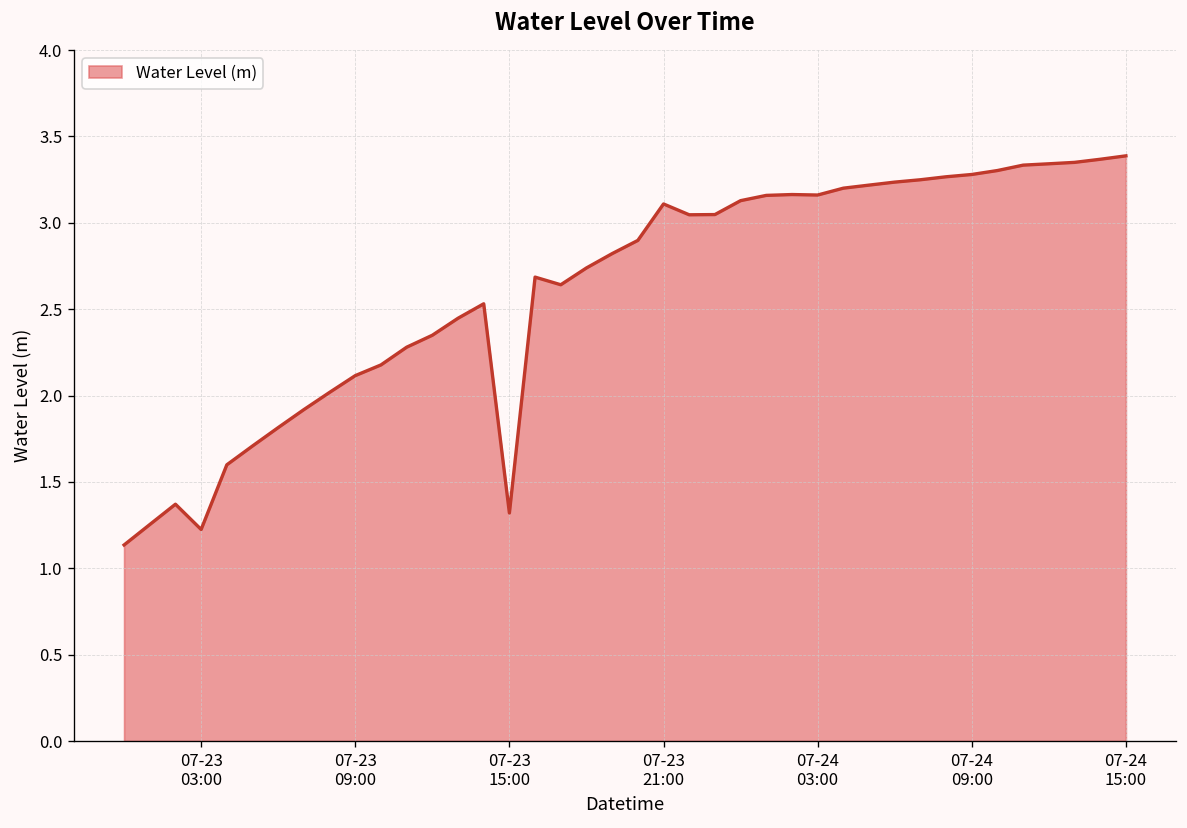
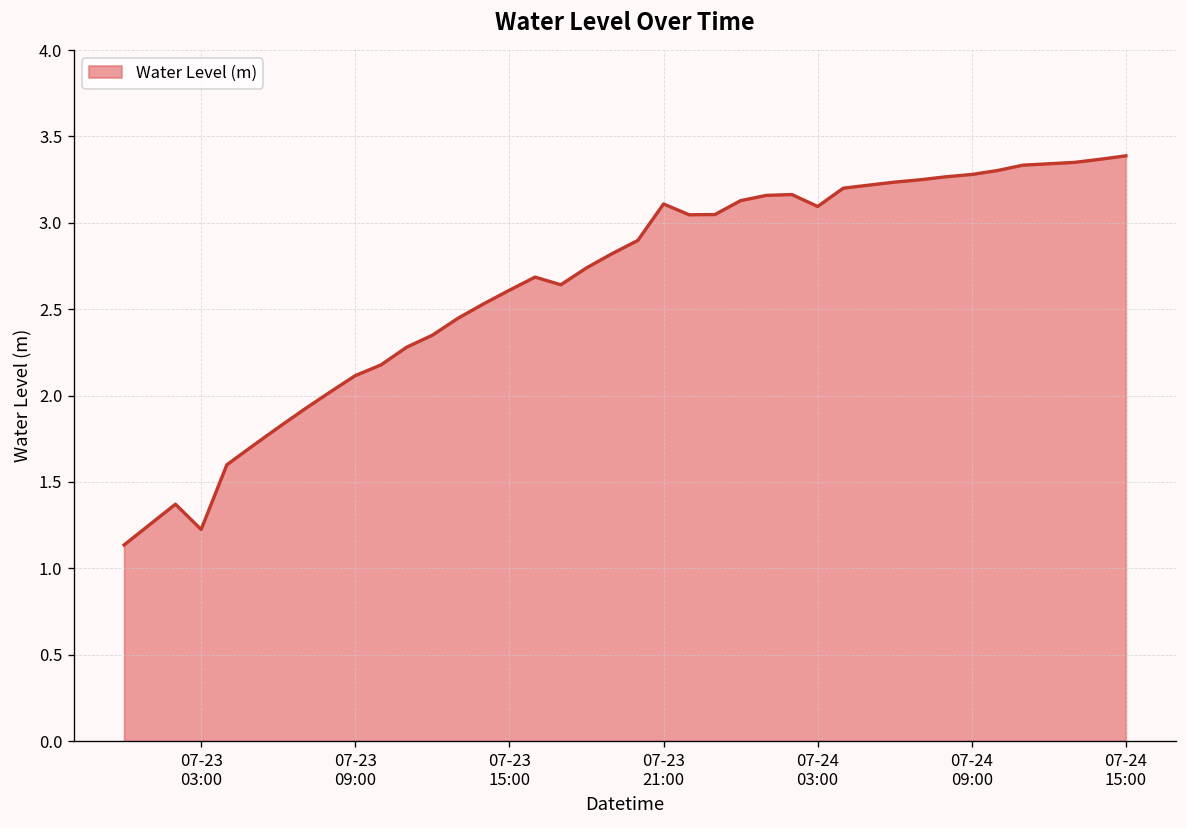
07-23 15:00: 1.32 -> 2.61
07-24 03:00: 3.16 -> 3.09
